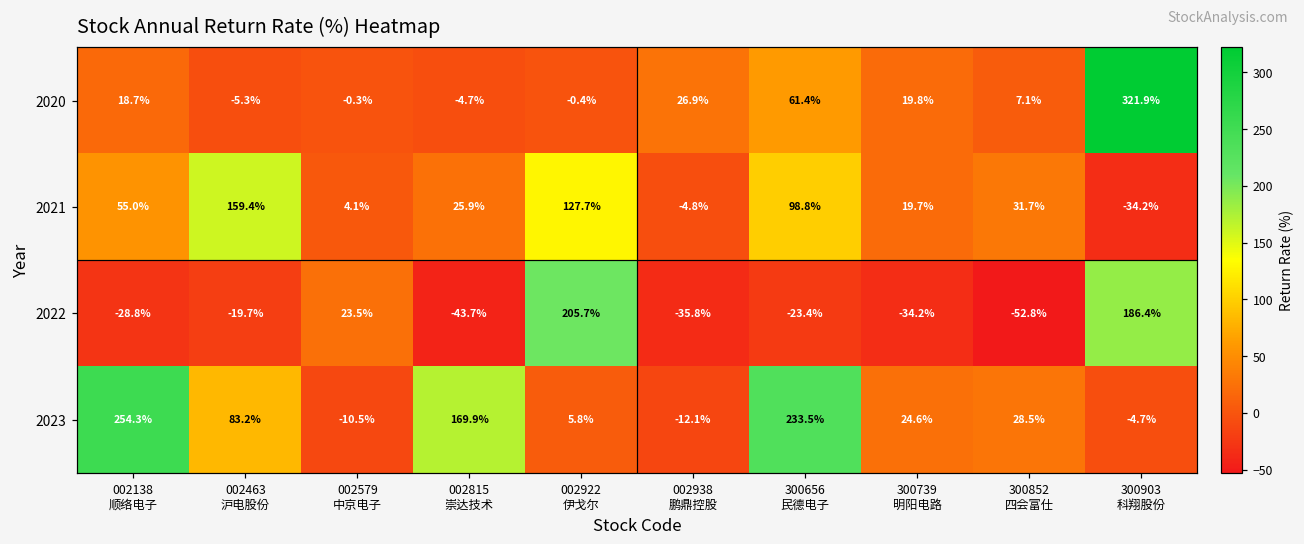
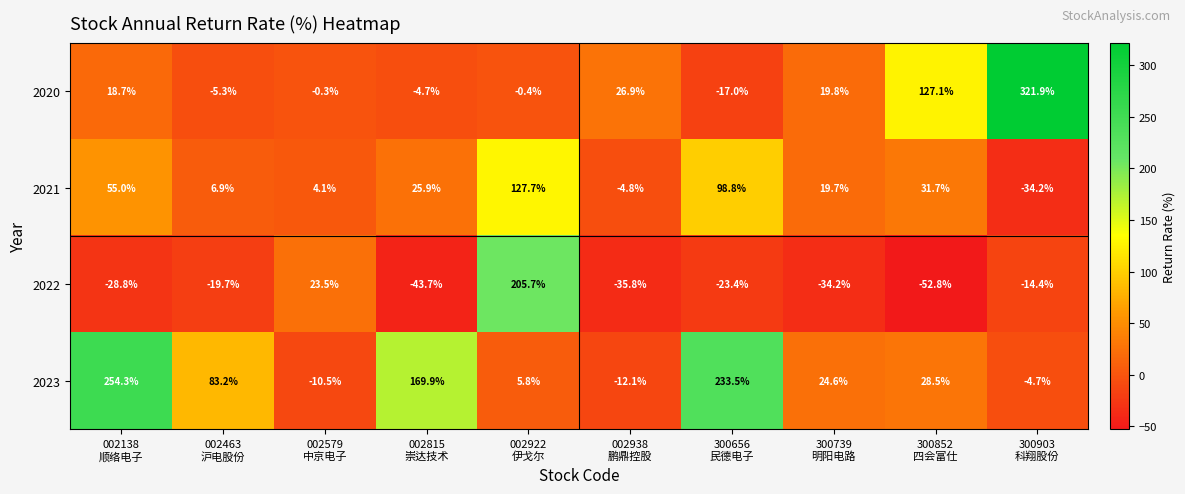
2020, 300656 民德电子: 61.4% -> -17.0%
2020, 300852 四会富仕: 7.1% -> 127.1%
2021, 002463 沪电股份: 159.4% -> 6.9%
2022, 300903 科翔股份: 186.4% -> -14.4%
